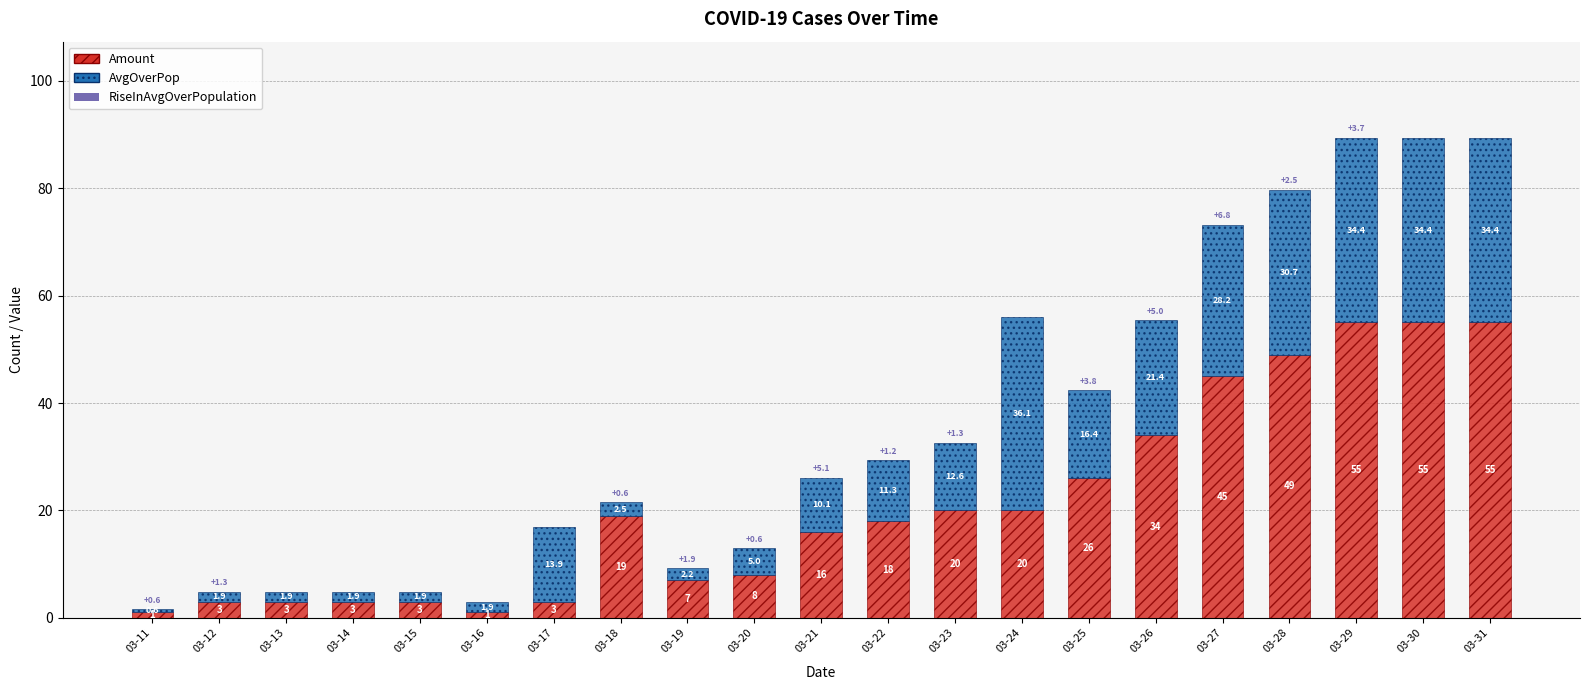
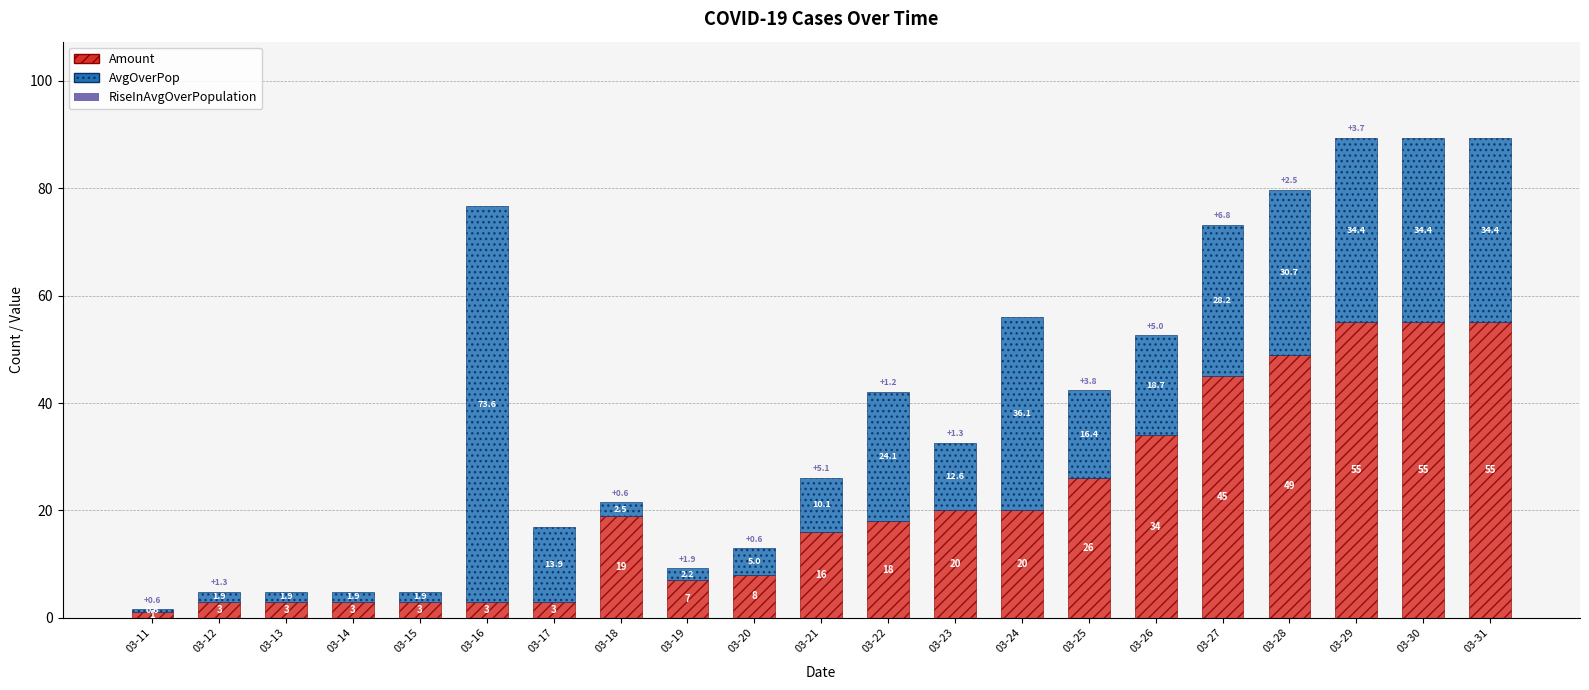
Amount, 03-16: 1 -> 3
AvgOverPop, 03-16: 1.9 -> 73.6
AvgOverPop, 03-22: 11.3 -> 24.1
AvgOverPop, 03-26: 21.4 -> 18.7
